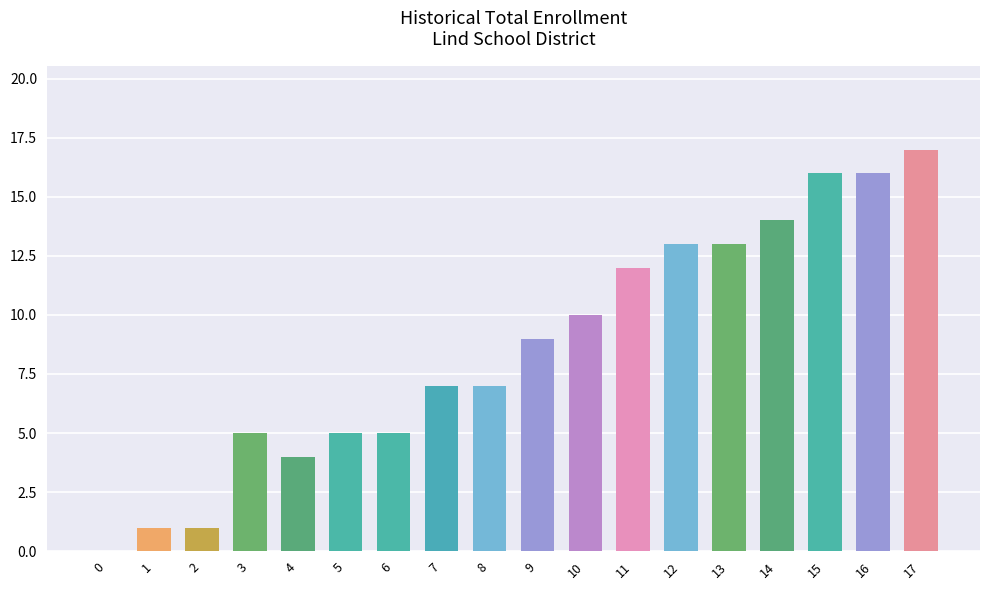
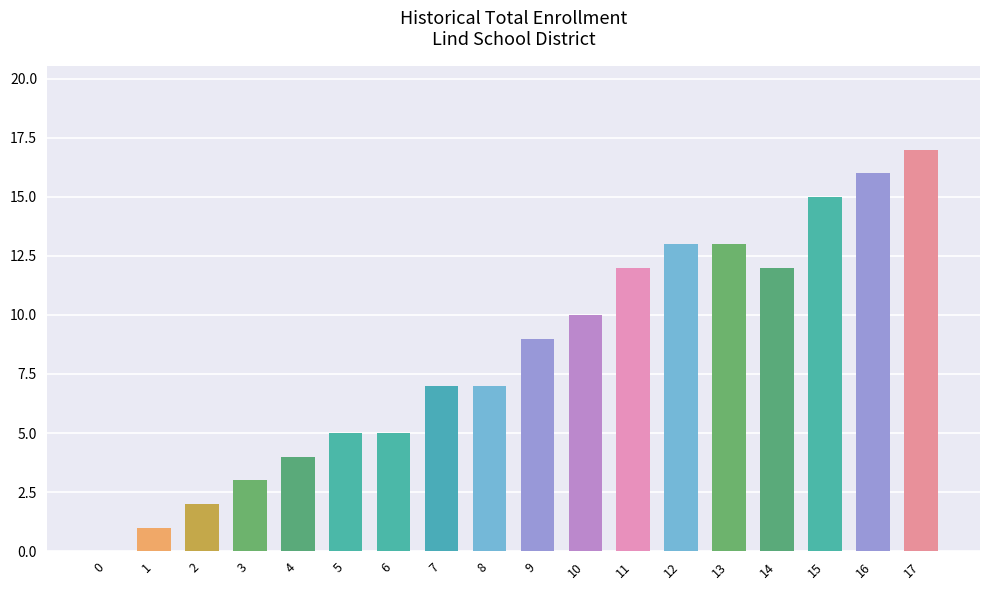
2: 1 -> 2
3: 5 -> 3
14: 14 -> 12
15: 16 -> 15
